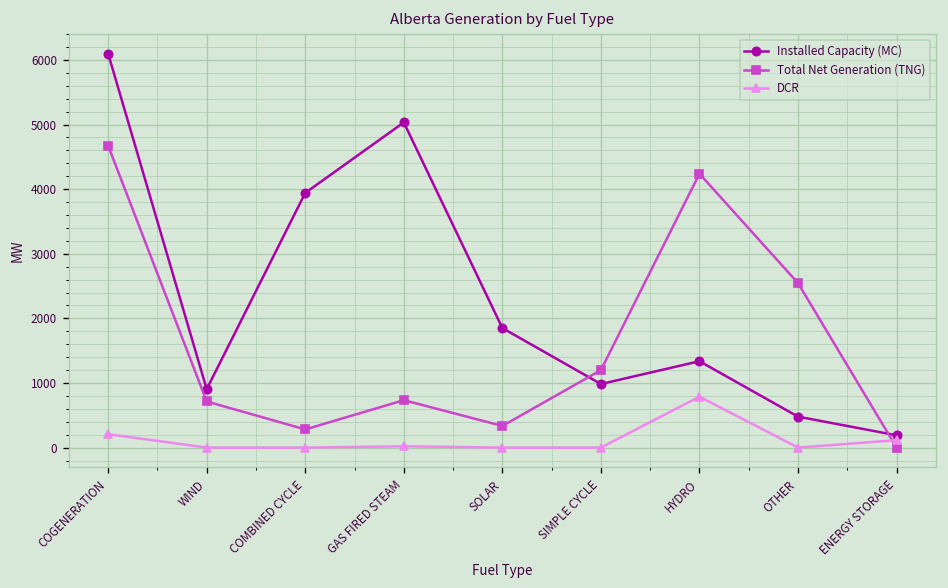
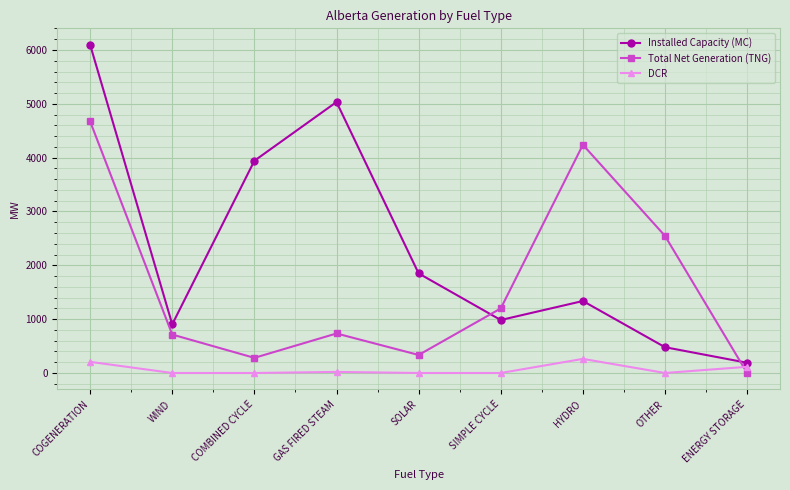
DCR, HYDRO: 800 -> 300
